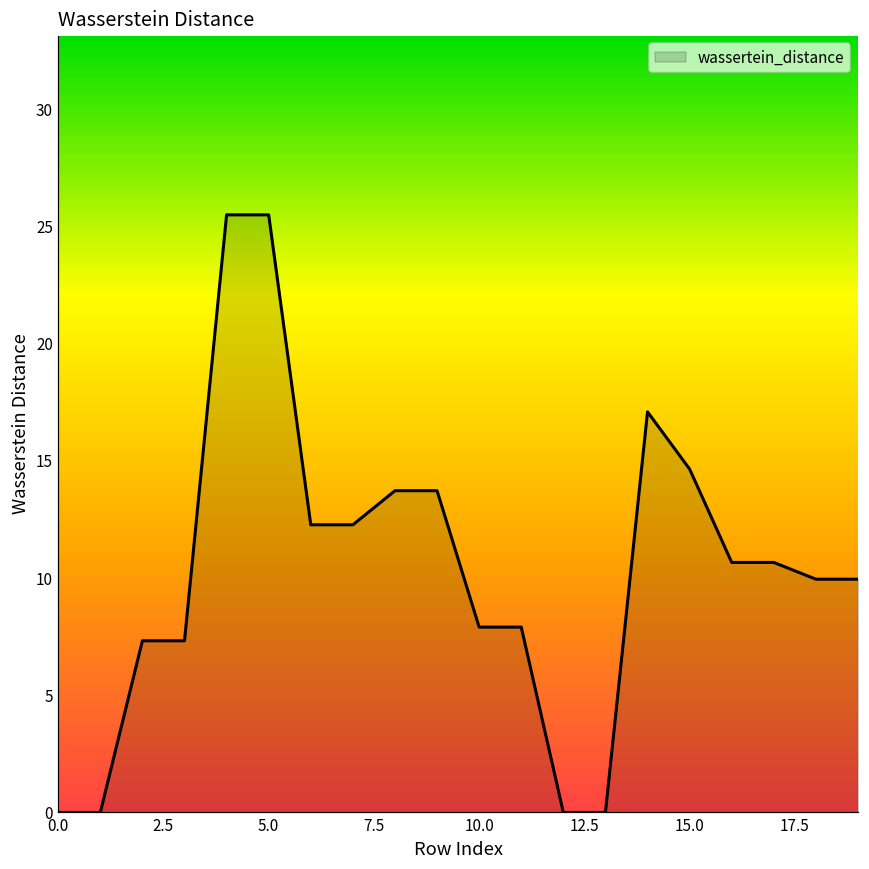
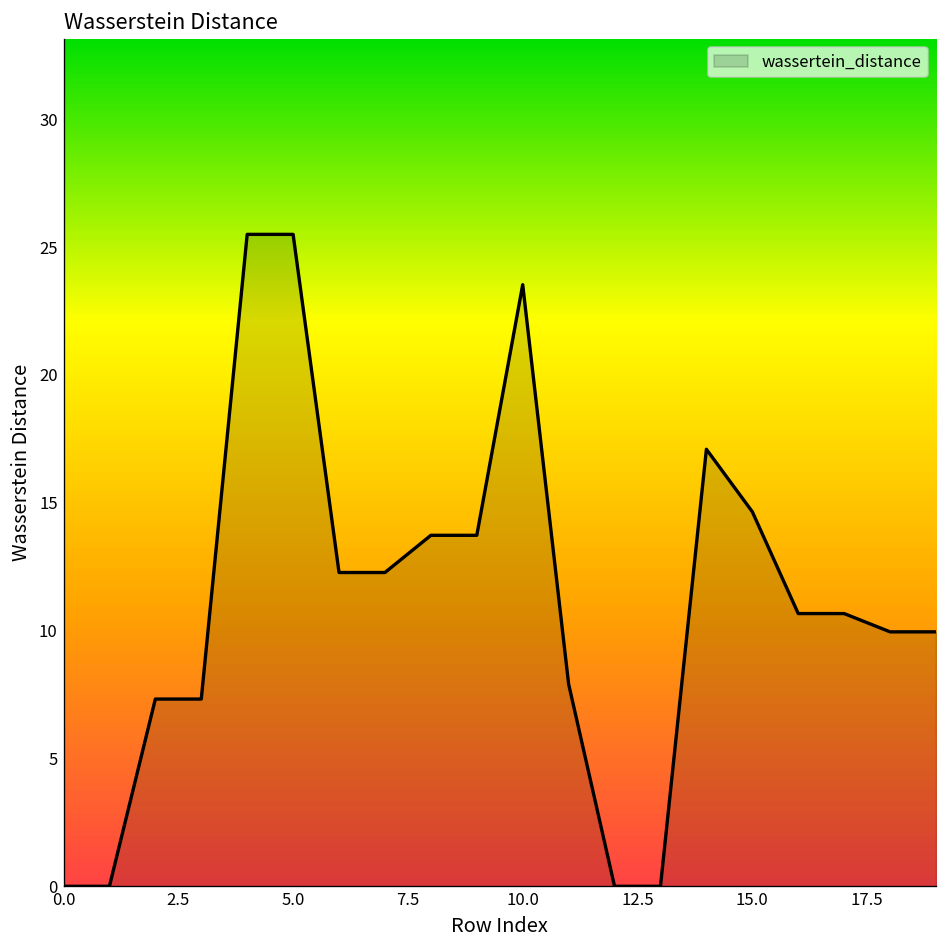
10.0: 7.9 -> 23.5
